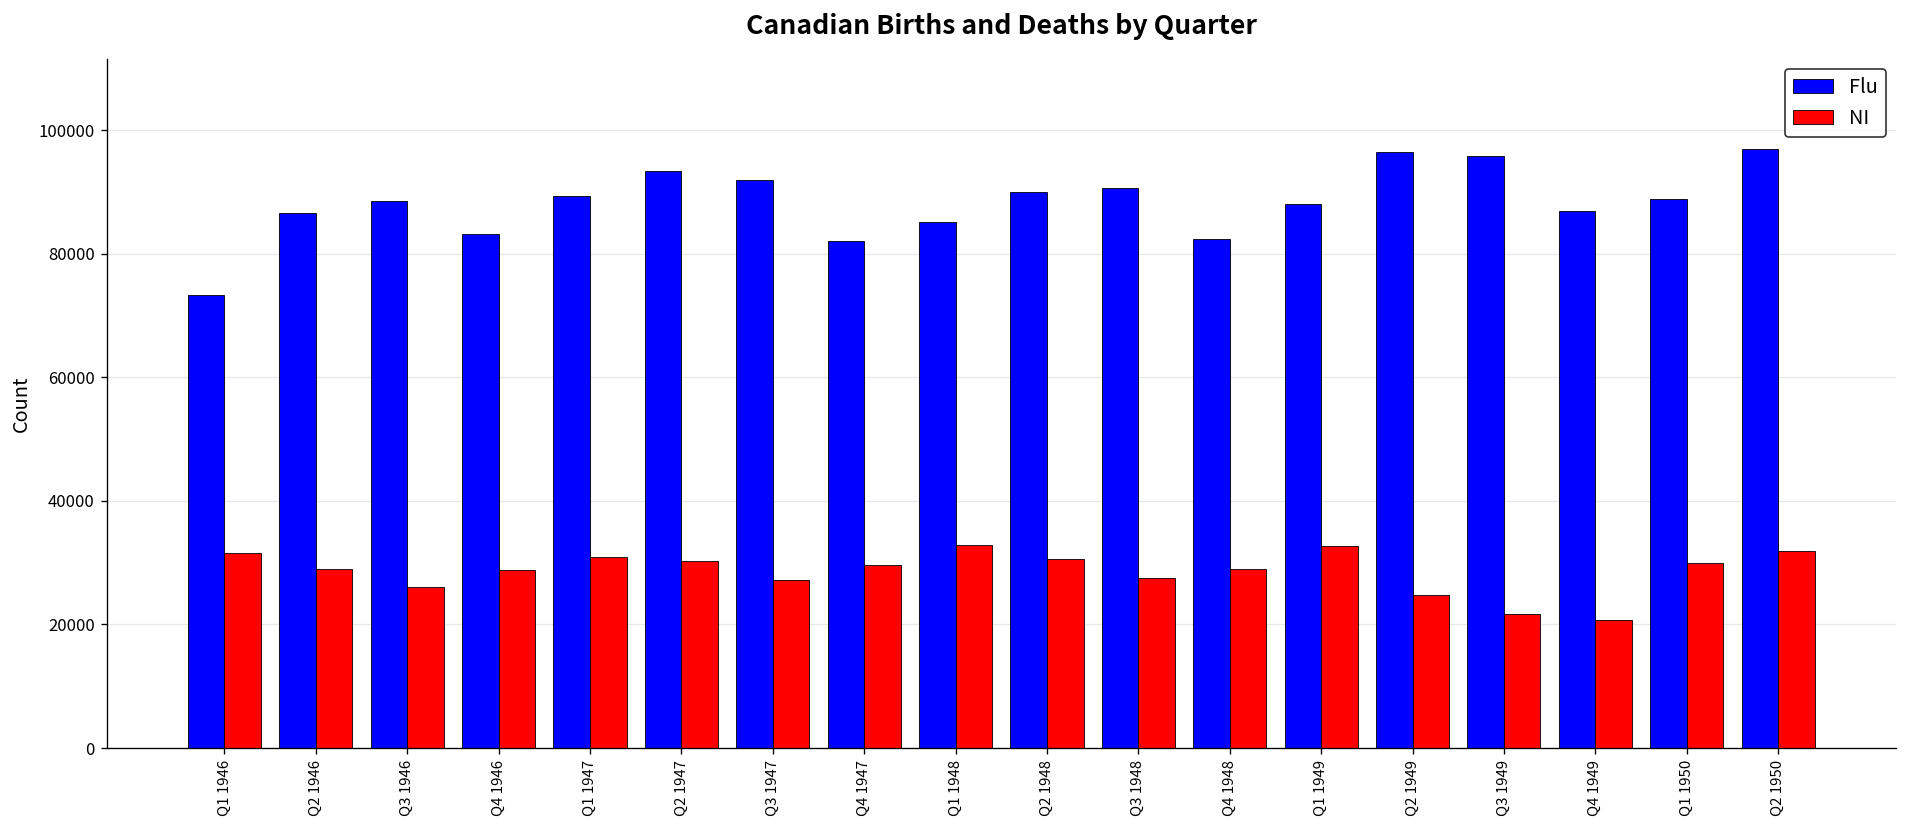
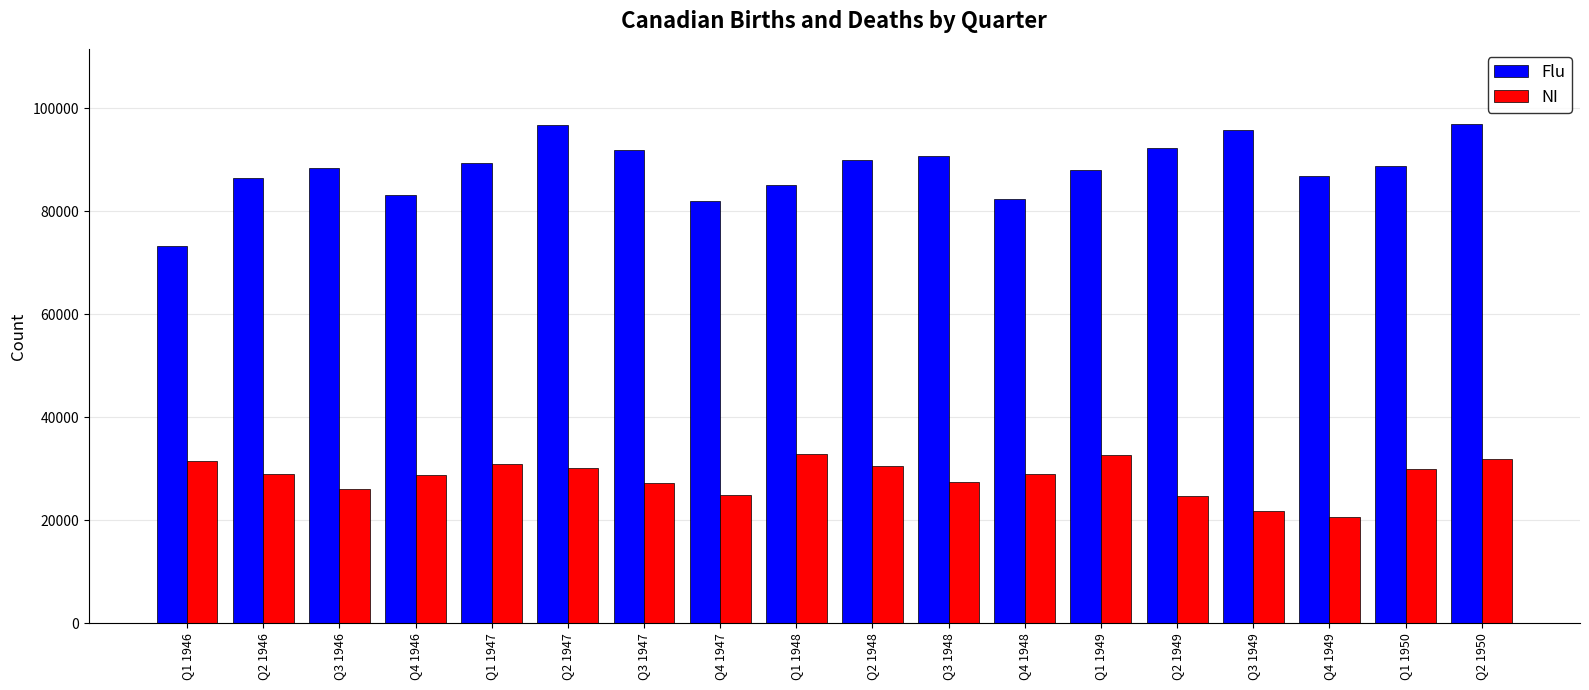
Flu, Q2 1947: 93000 -> 97000
NI, Q4 1947: 30000 -> 25000
Flu, Q2 1949: 96000 -> 92000
